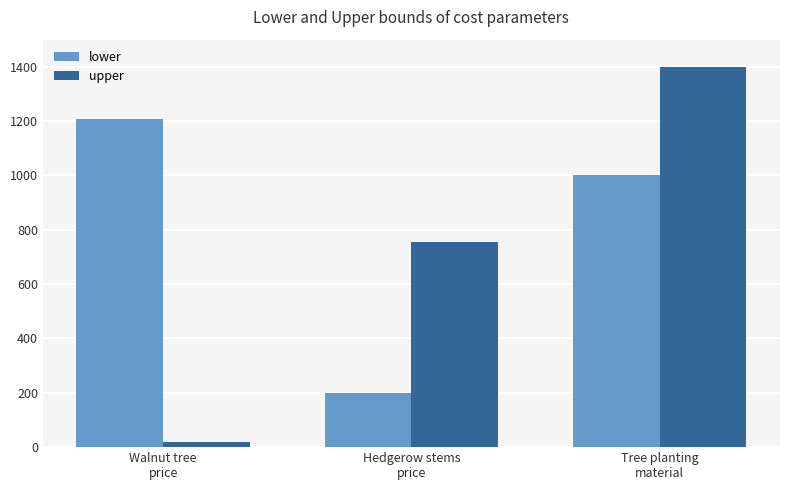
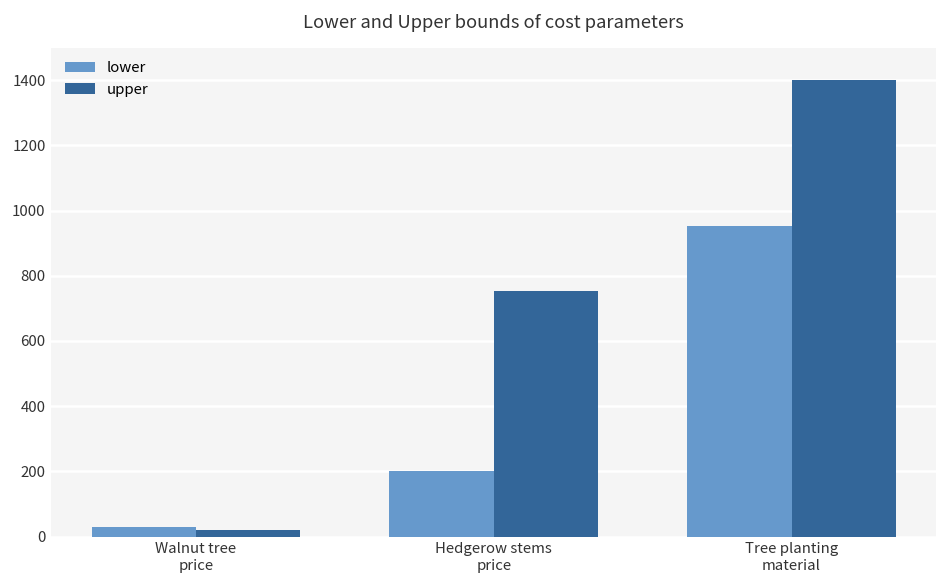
lower, Walnut tree price: 1210 -> 30
lower, Tree planting material: 1000 -> 950
